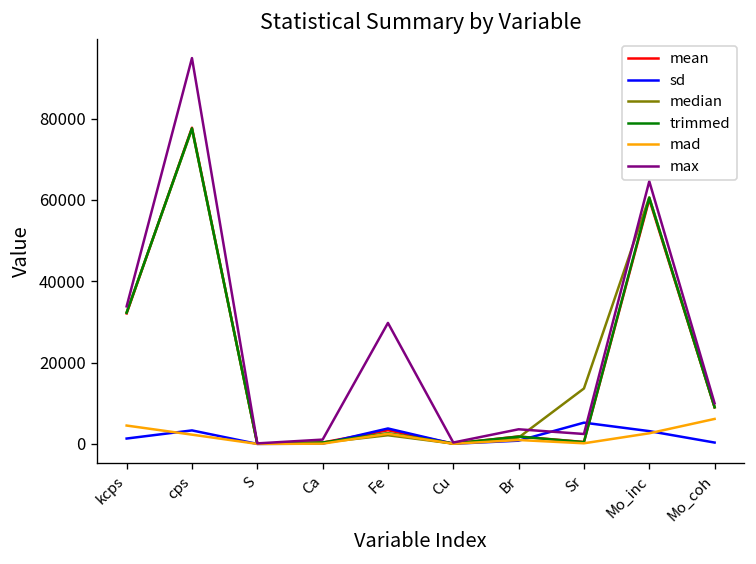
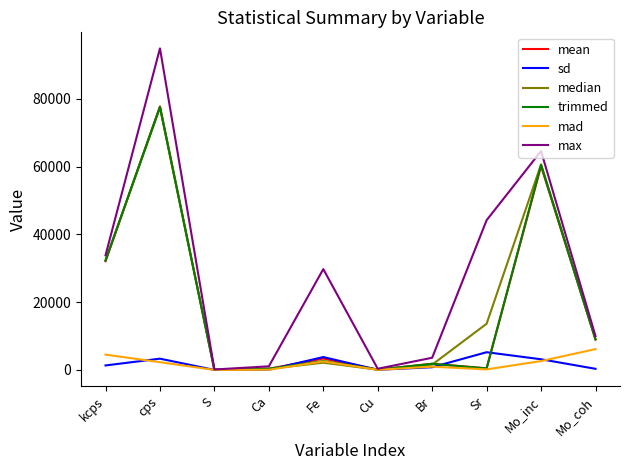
max, Sr: 2000 -> 44000
